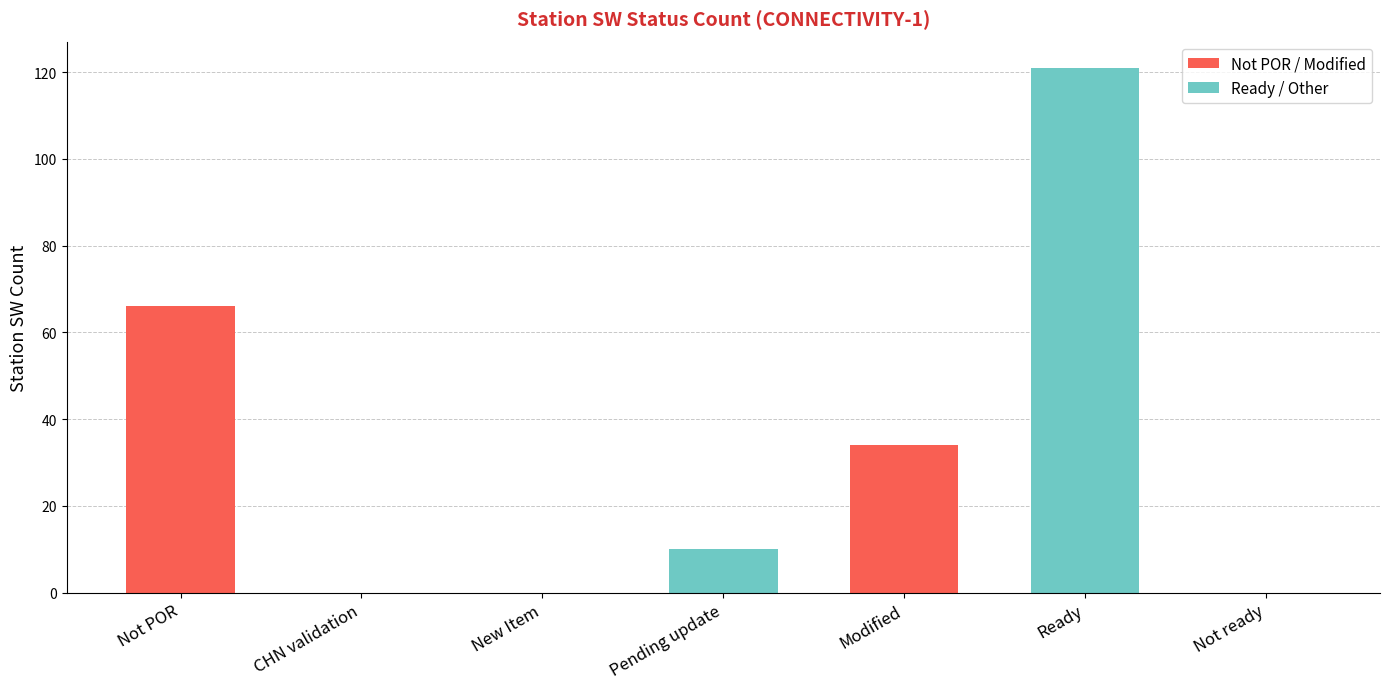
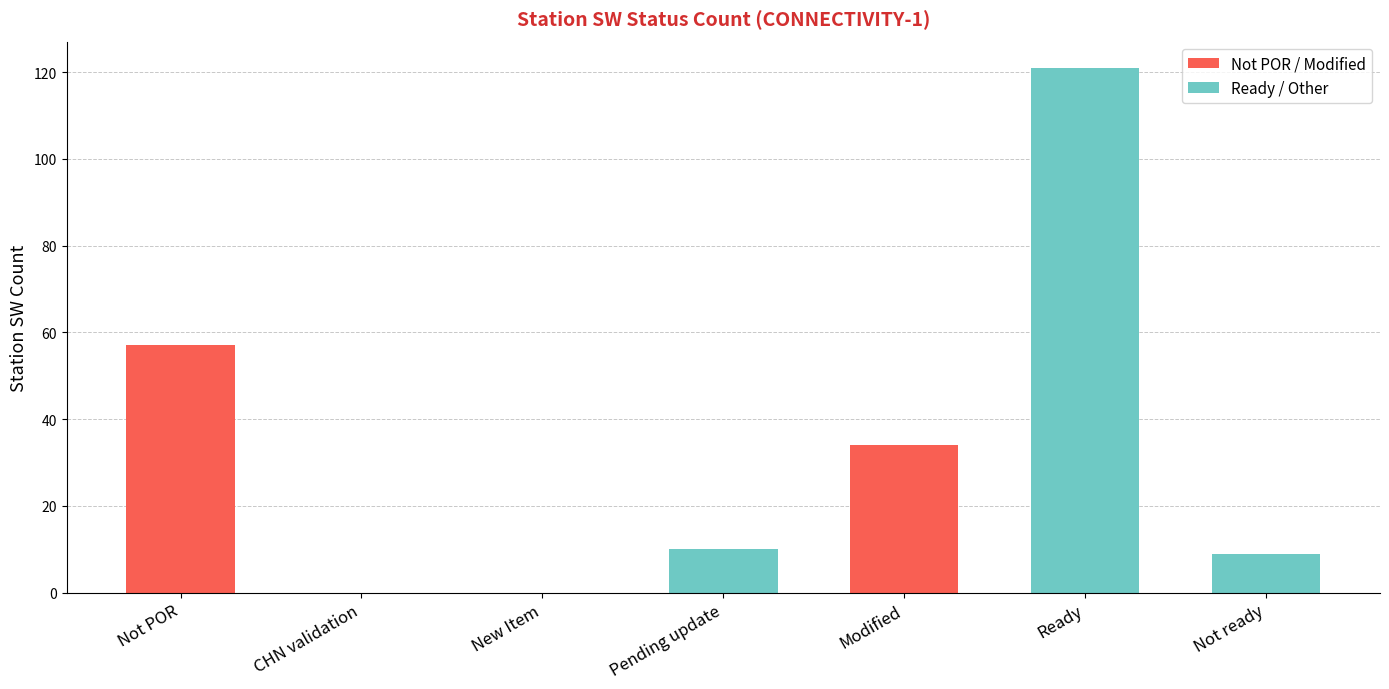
Not POR: 66 -> 57
Not ready: 0 -> 9
